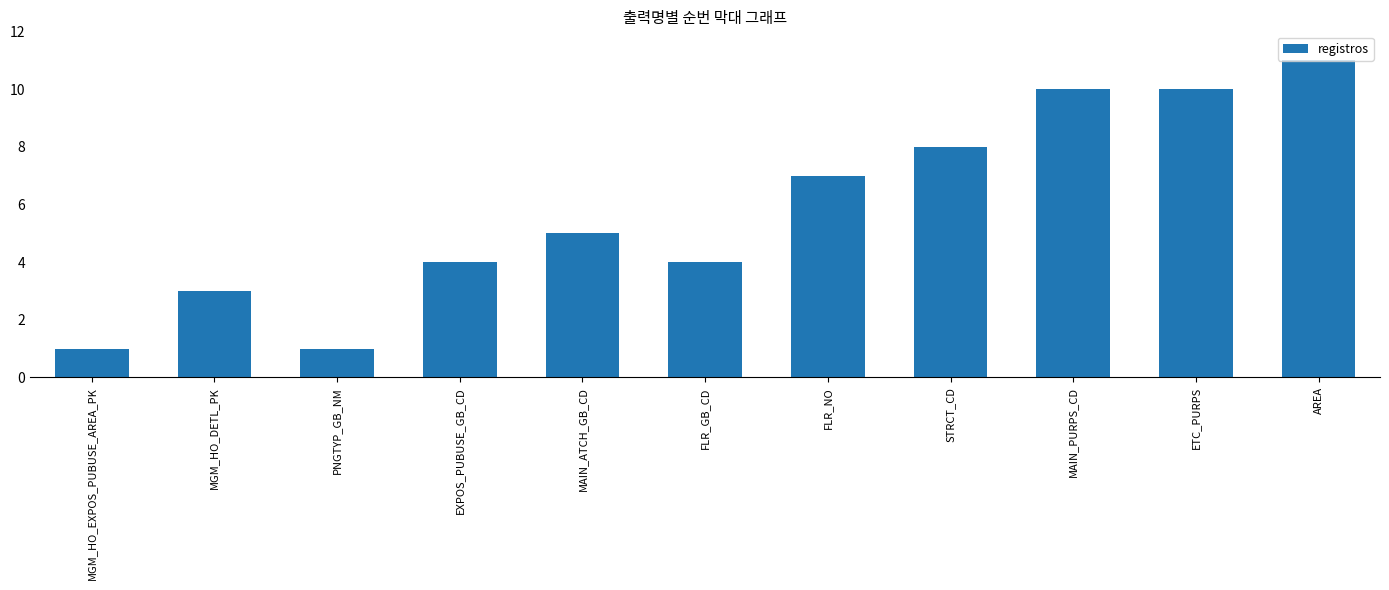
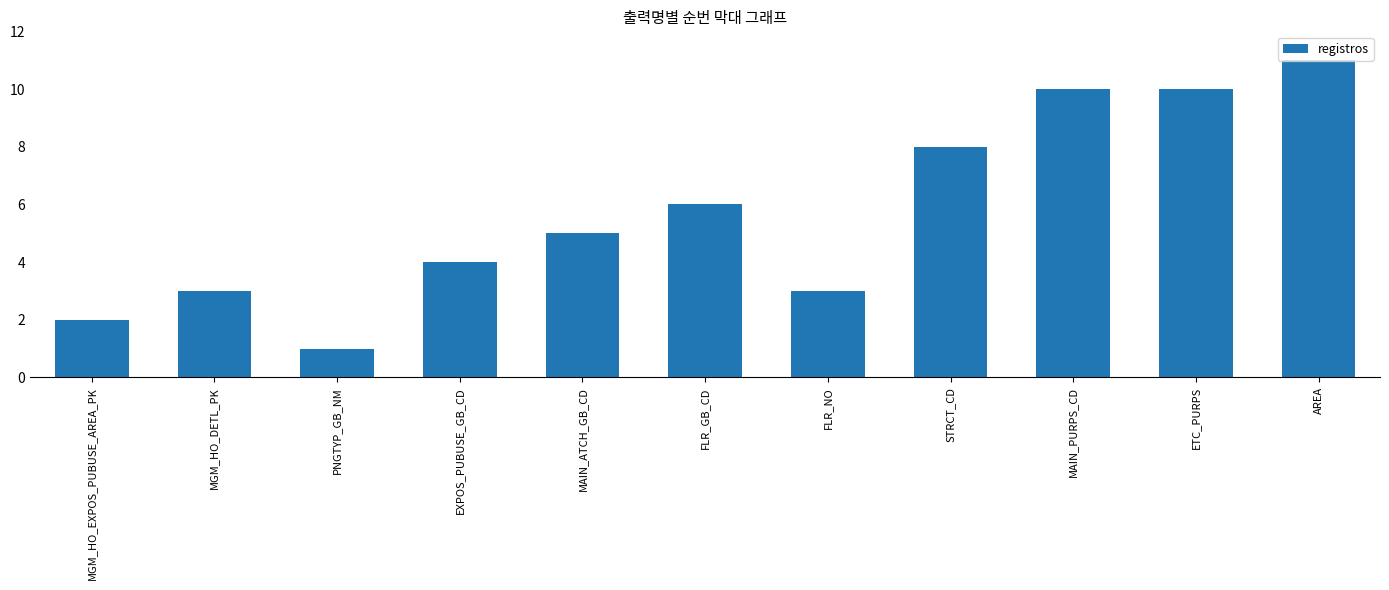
MGM_HO_EXPOS_PUBUSE_AREA_PK: 1 -> 2
FLR_GB_CD: 4 -> 6
FLR_NO: 7 -> 3
